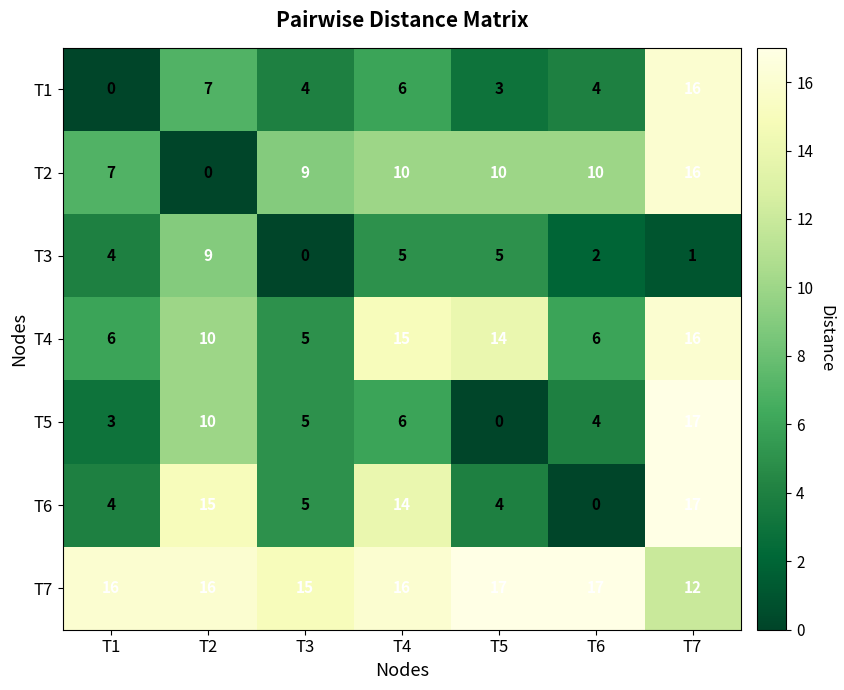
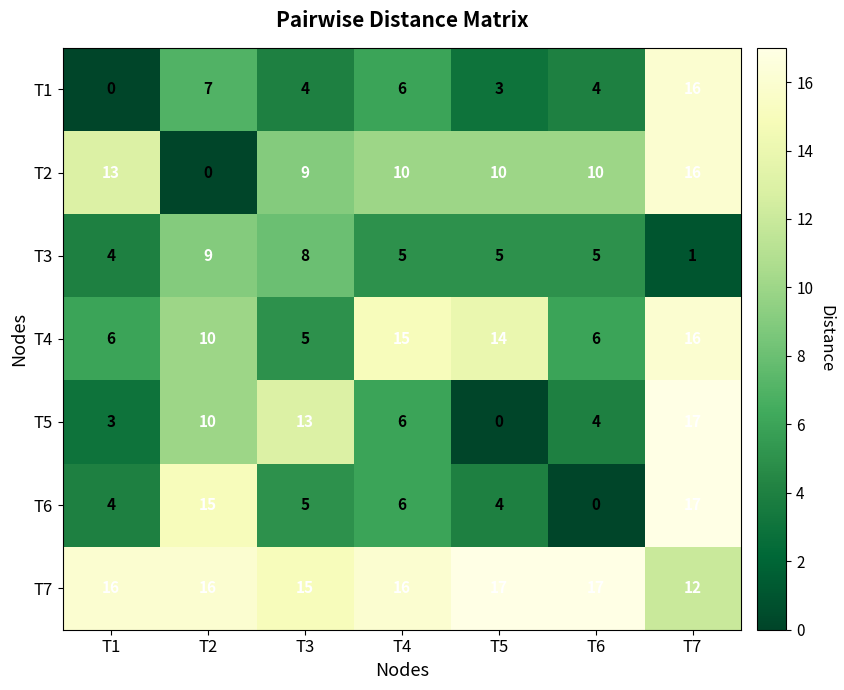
T2, T1: 7 -> 13
T3, T3: 0 -> 8
T3, T6: 2 -> 5
T5, T3: 5 -> 13
T6, T4: 14 -> 6
